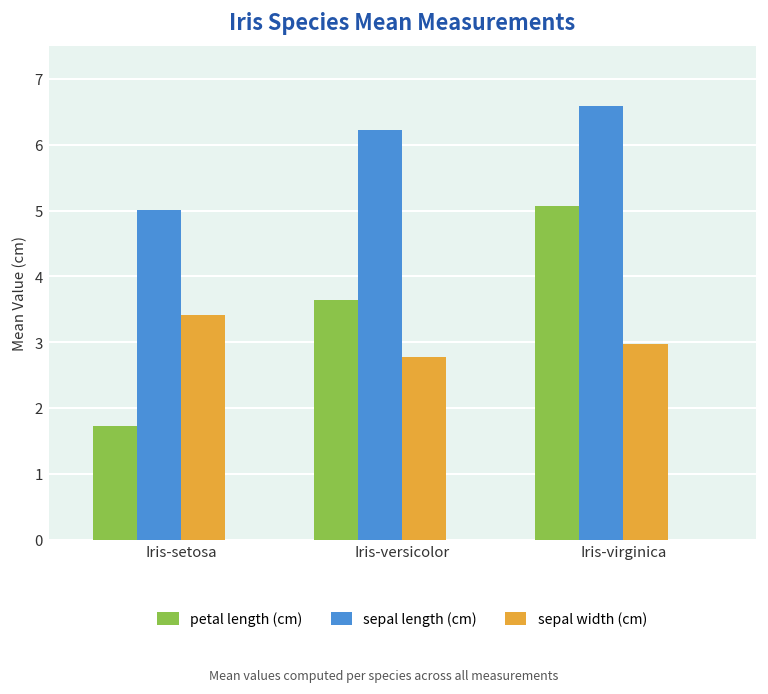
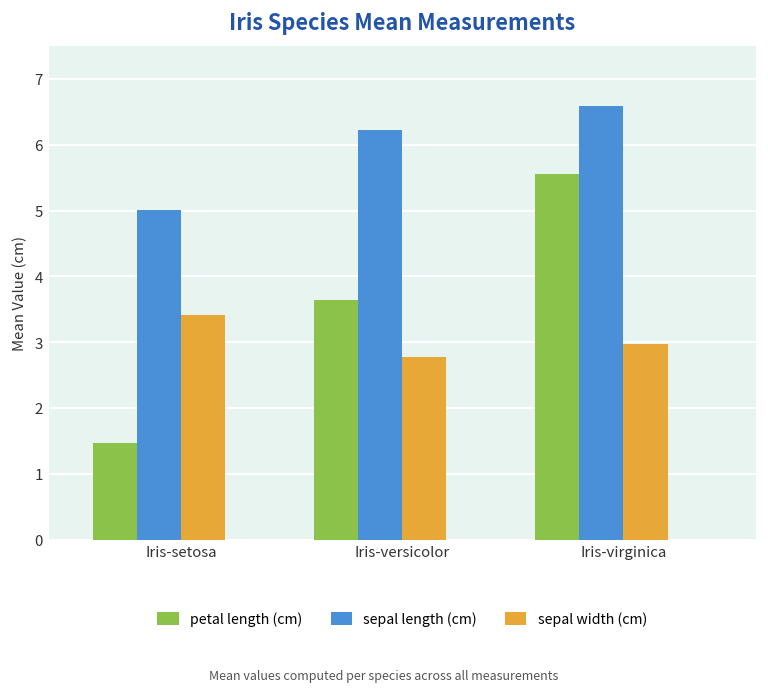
petal length (cm), Iris-setosa: 1.7 -> 1.5
petal length (cm), Iris-virginica: 5.1 -> 5.6
